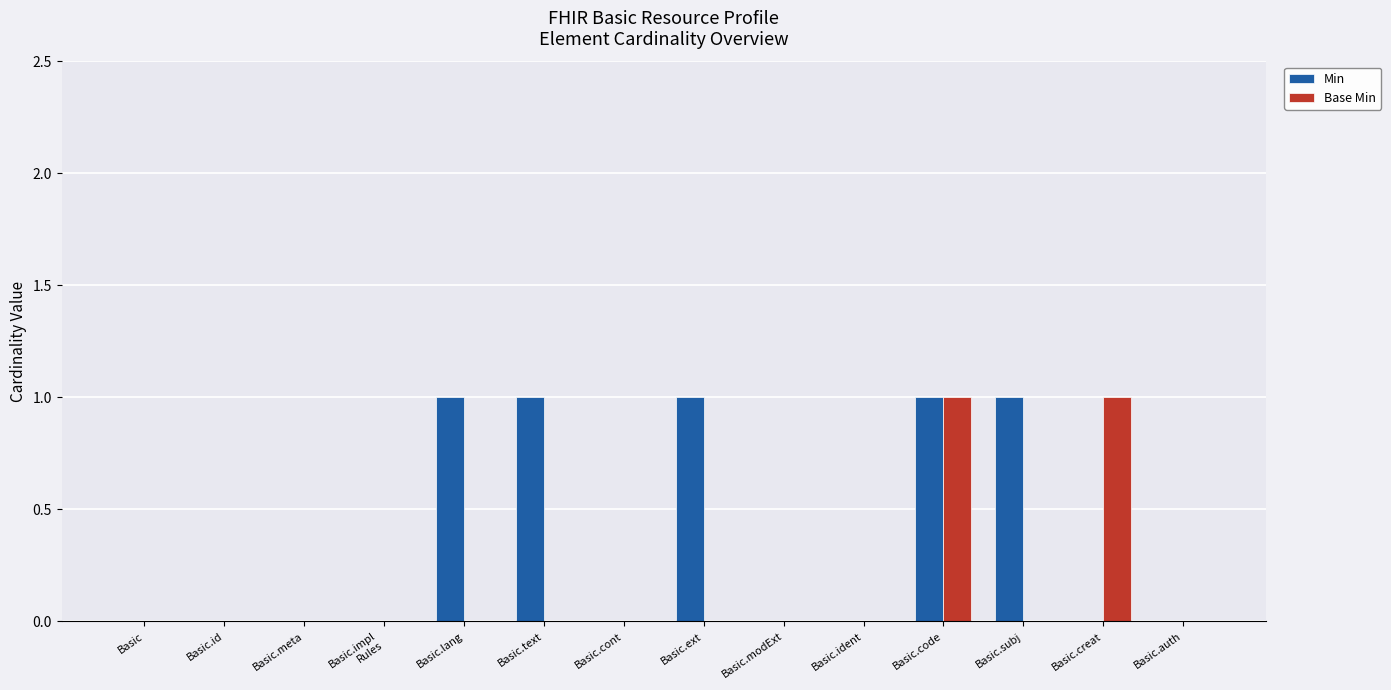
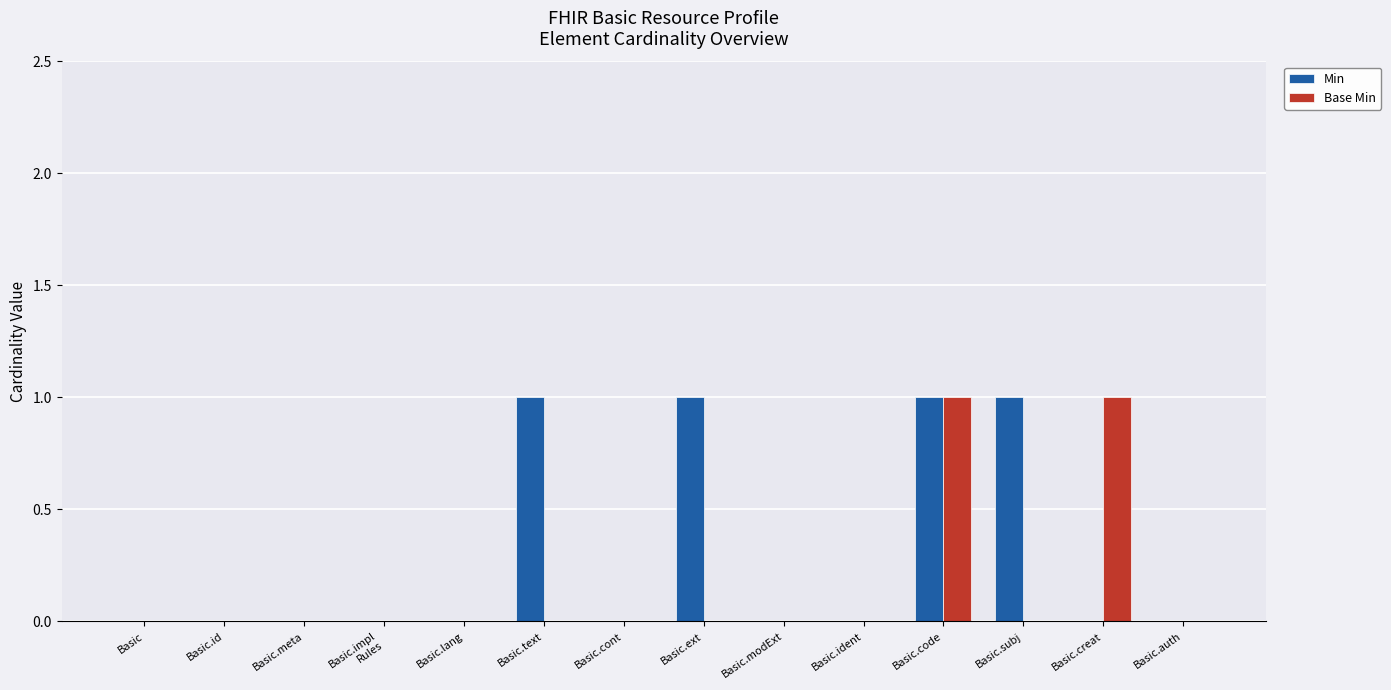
Min, Basic.lang: 1 -> 0
